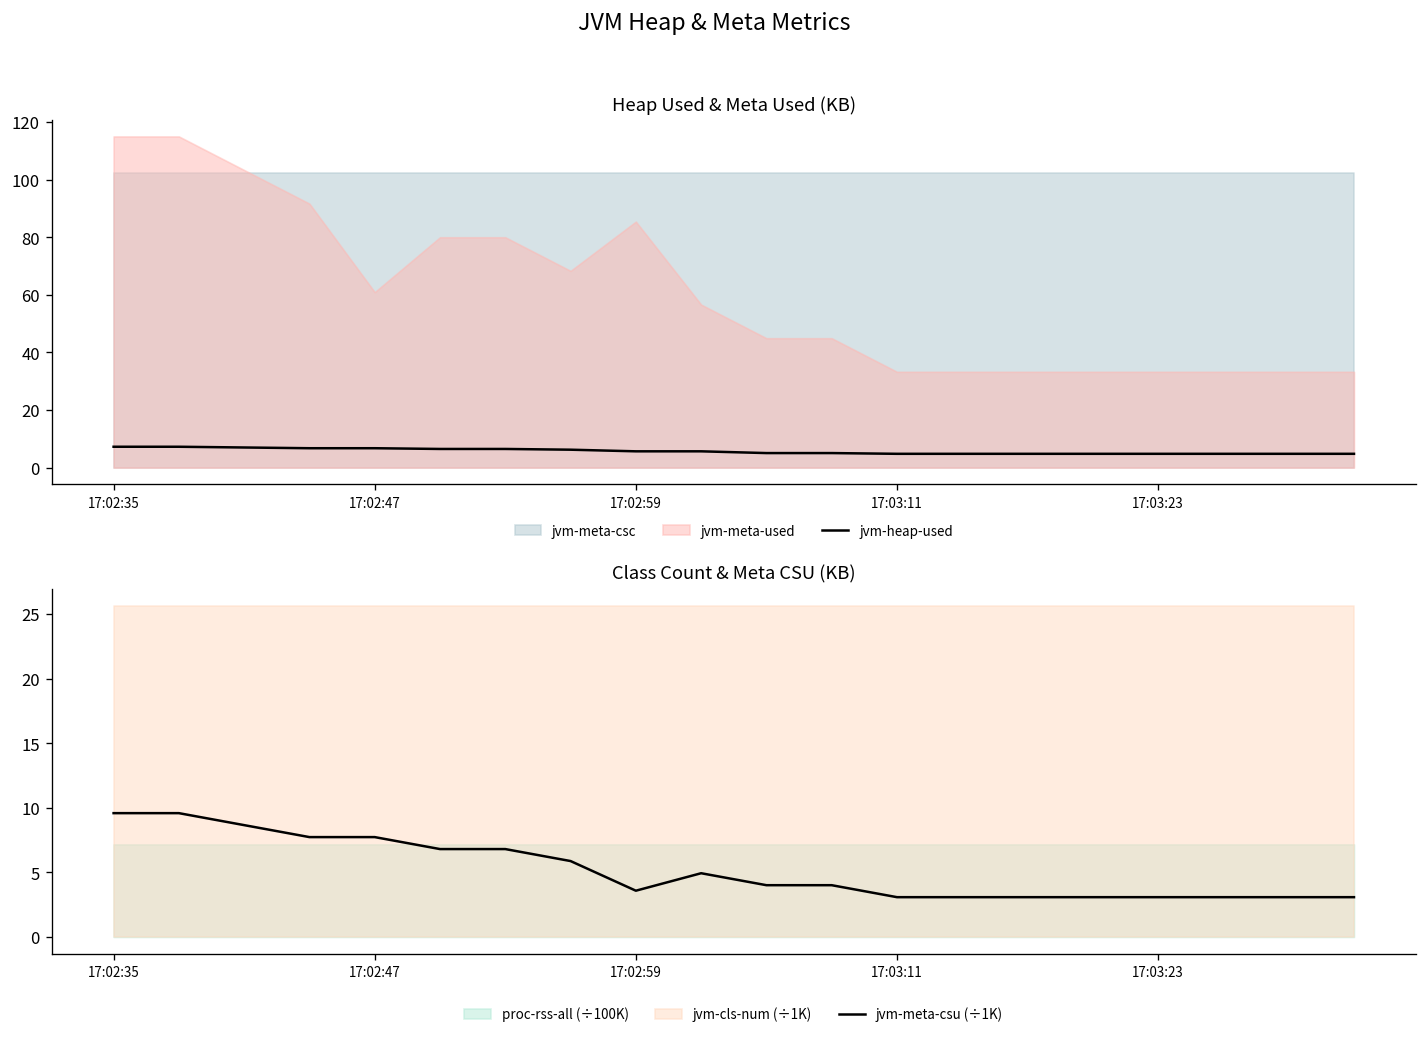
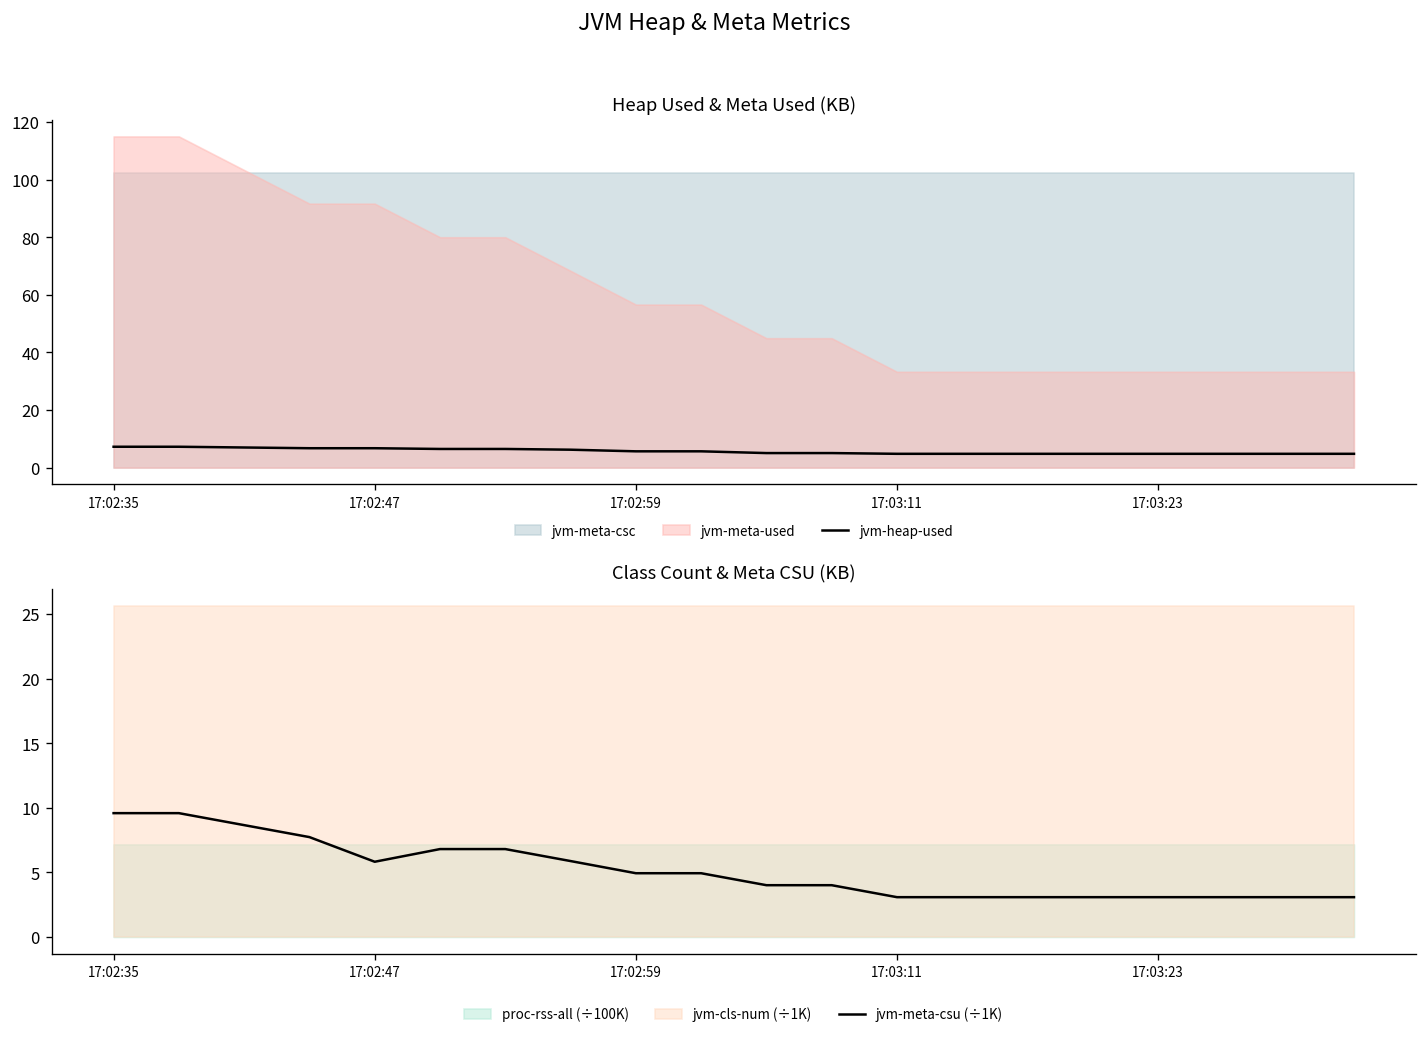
Heap Used & Meta Used (KB), jvm-meta-used, 17:02:47: 61 -> 92
Heap Used & Meta Used (KB), jvm-meta-used, 17:02:59: 85 -> 57
Class Count & Meta CSU (KB), jvm-meta-csu (÷1K), 17:02:47: 7.7 -> 5.8
Class Count & Meta CSU (KB), jvm-meta-csu (÷1K), 17:02:59: 3.6 -> 4.9
